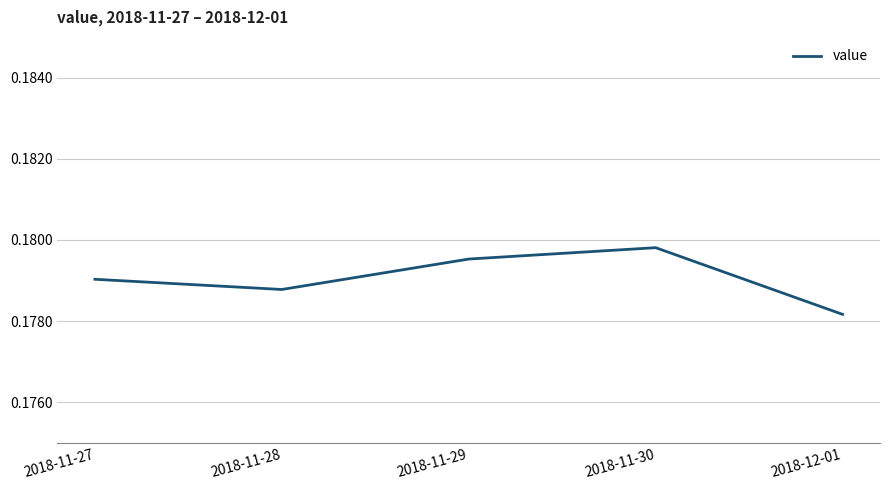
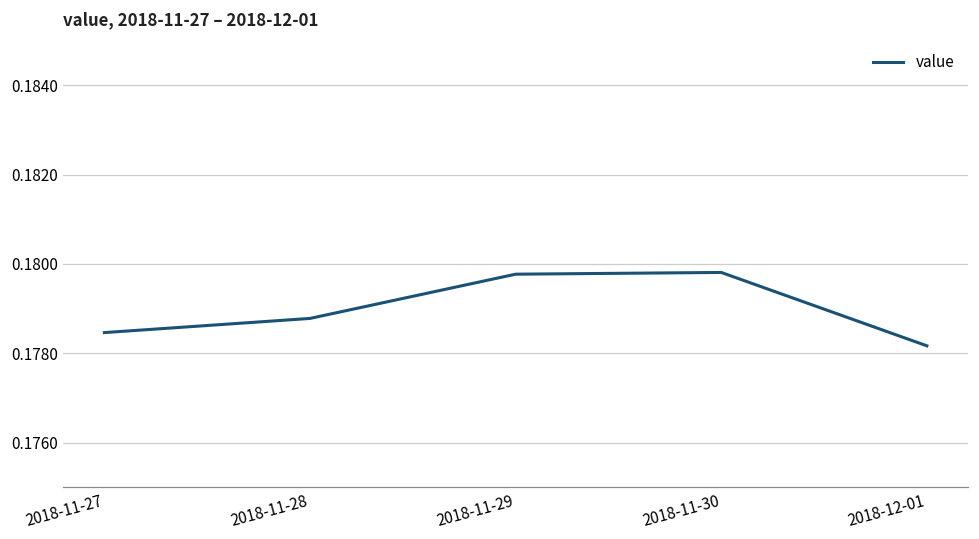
2018-11-27: 0.1790 -> 0.1785
2018-11-29: 0.1795 -> 0.1798
